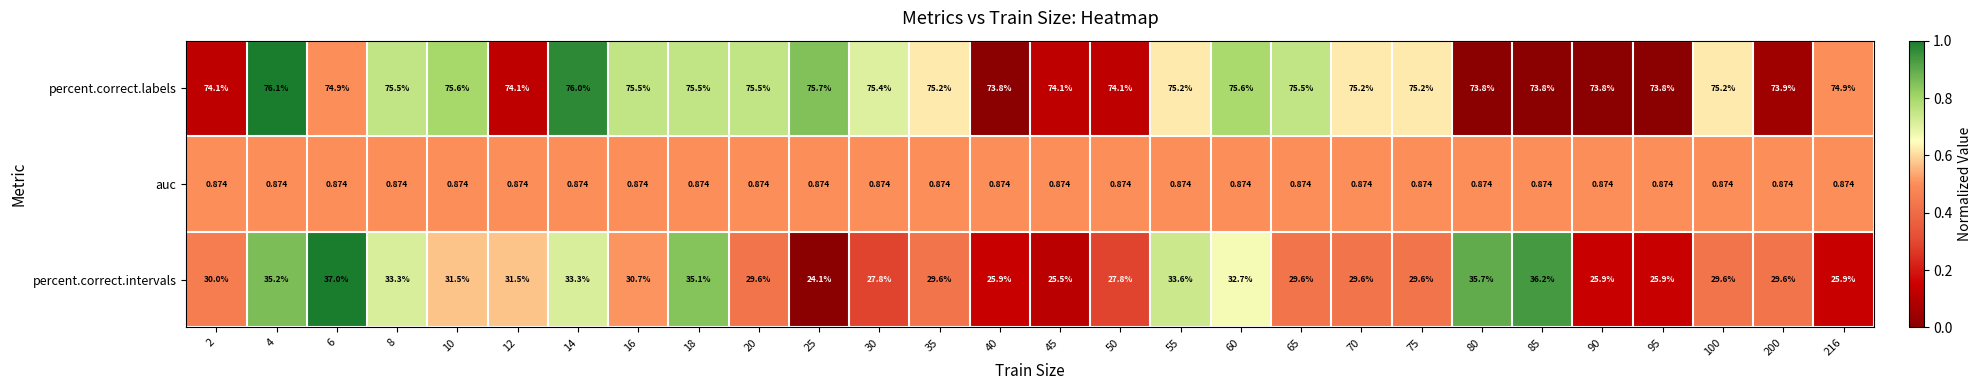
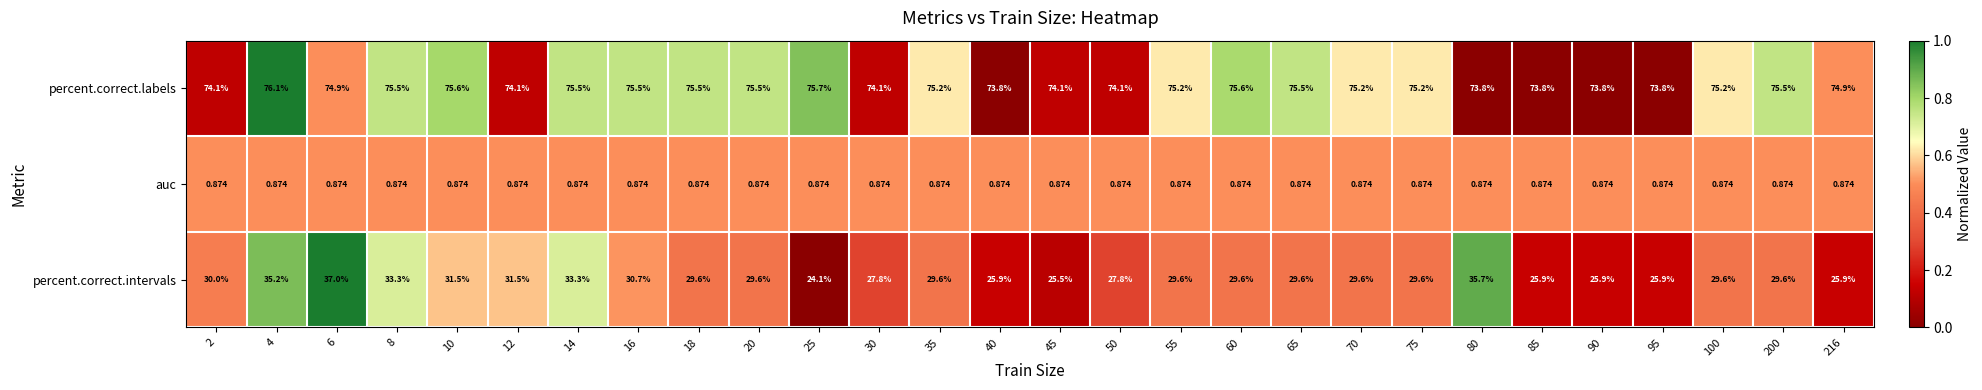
percent.correct.labels, 14: 76.0% -> 75.5%
percent.correct.labels, 30: 75.4% -> 74.1%
percent.correct.labels, 200: 73.9% -> 75.5%
percent.correct.intervals, 18: 35.1% -> 29.6%
percent.correct.intervals, 55: 33.6% -> 29.6%
percent.correct.intervals, 60: 32.7% -> 29.6%
percent.correct.intervals, 85: 36.2% -> 25.9%
